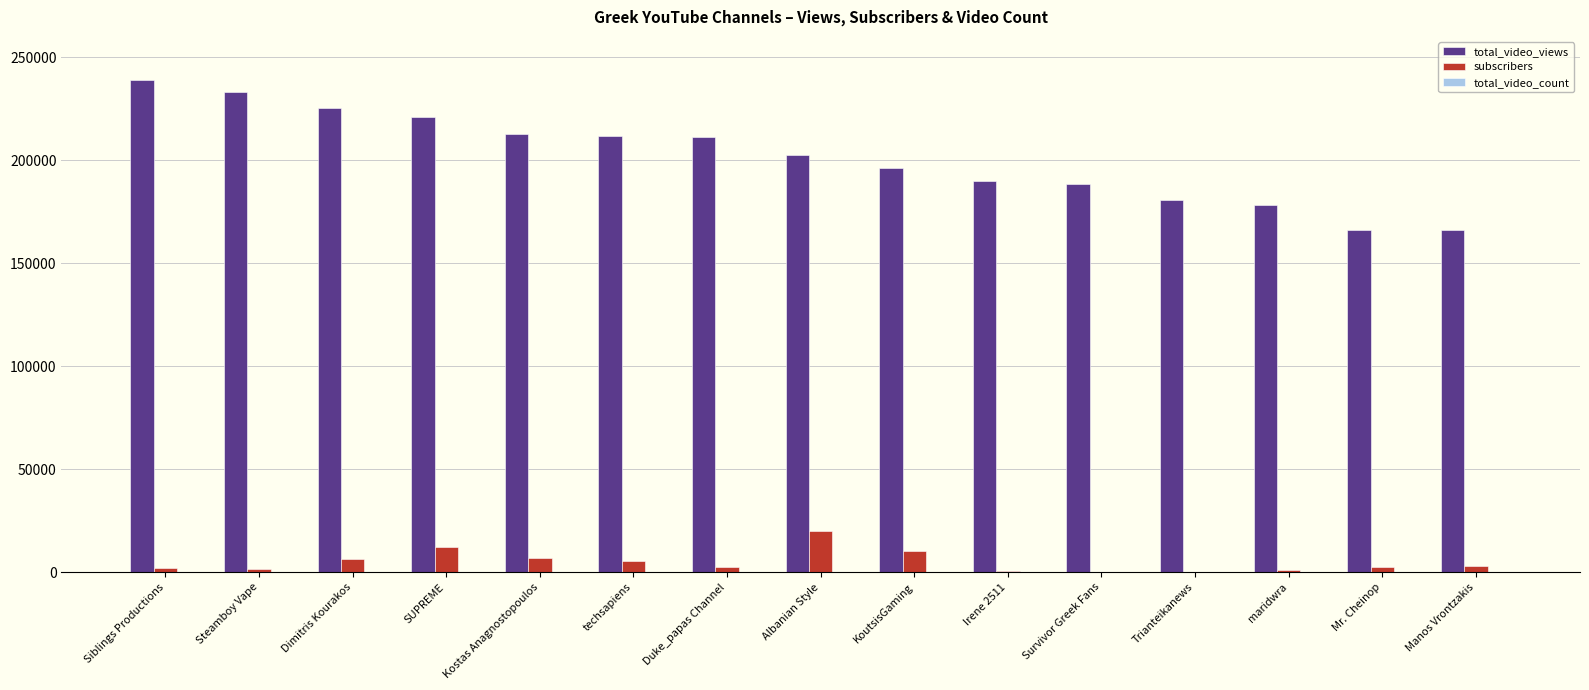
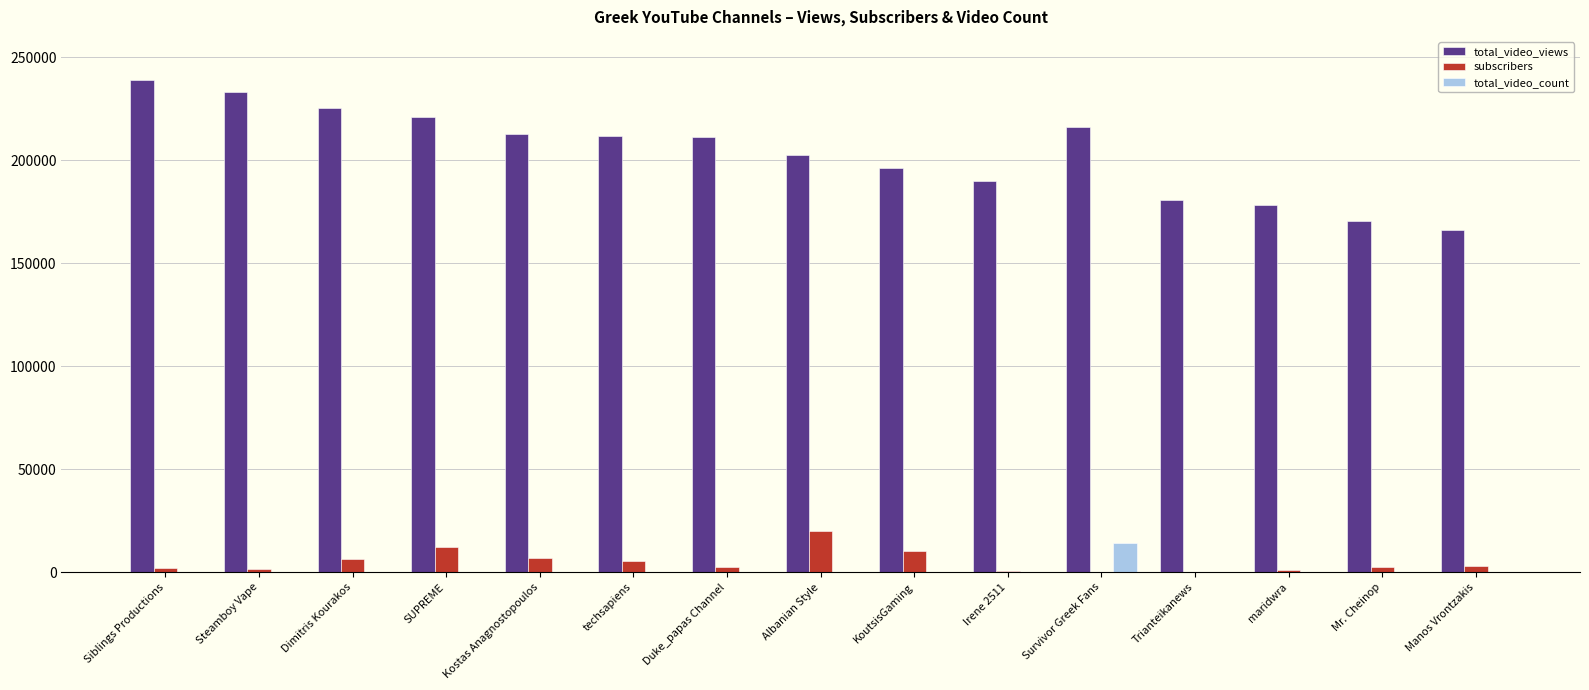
total_video_views, Survivor Greek Fans: 188000 -> 216000
total_video_count, Survivor Greek Fans: 0 -> 14000
total_video_views, Mr. Cheinop: 166000 -> 171000
